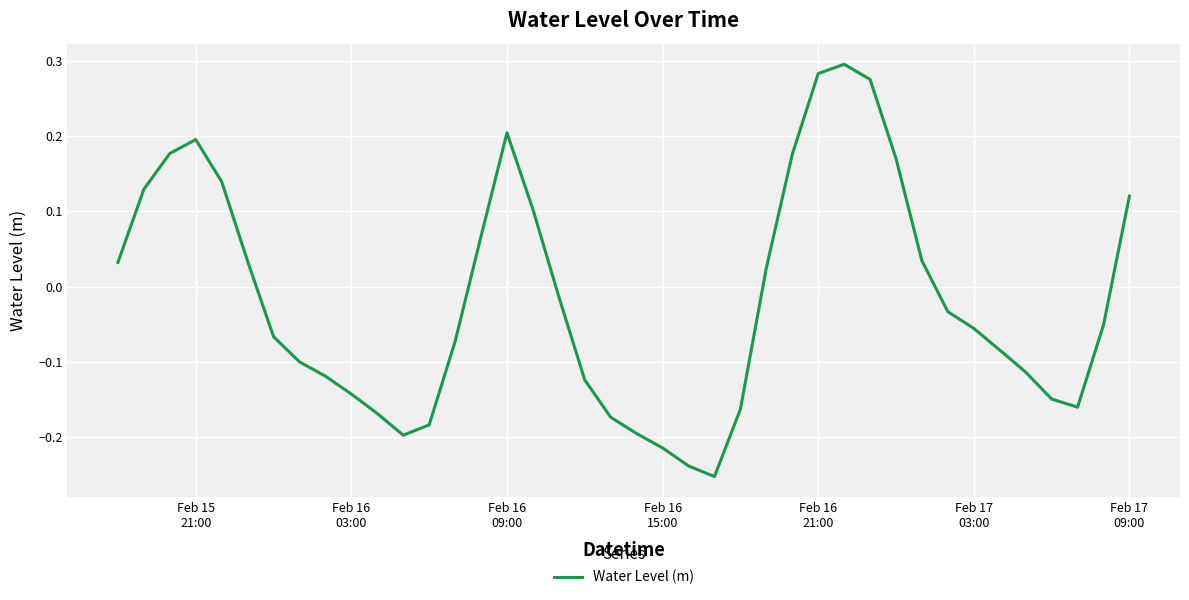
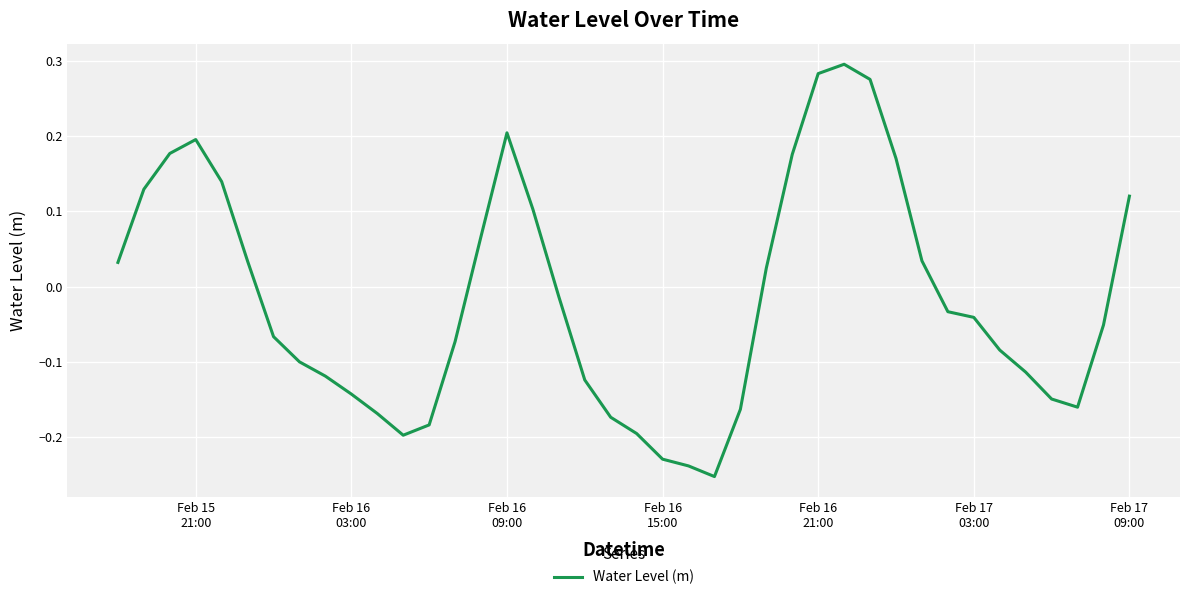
Feb 16 15:00: -0.21 -> -0.23
Feb 17 03:00: -0.06 -> -0.04
